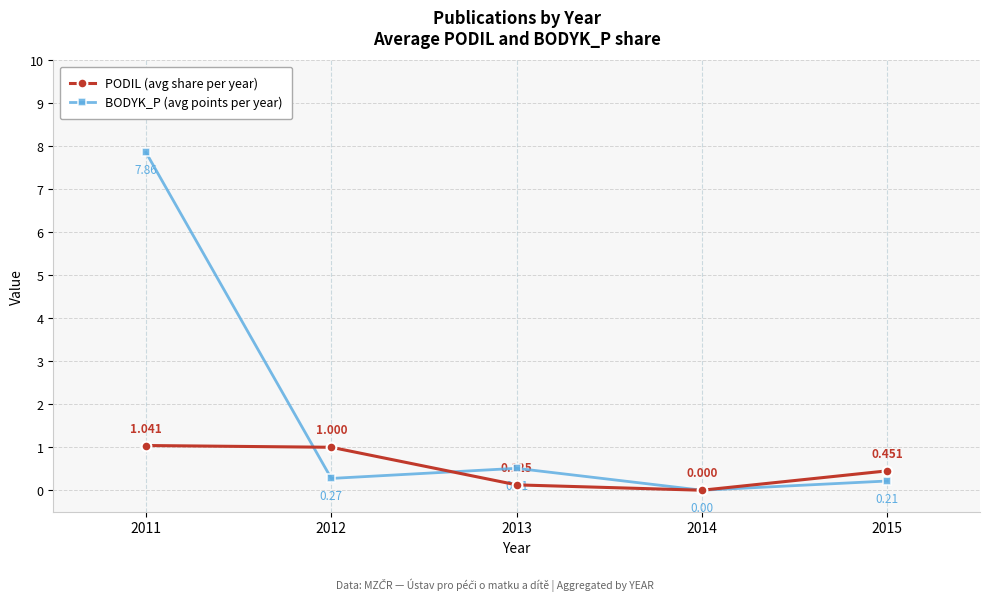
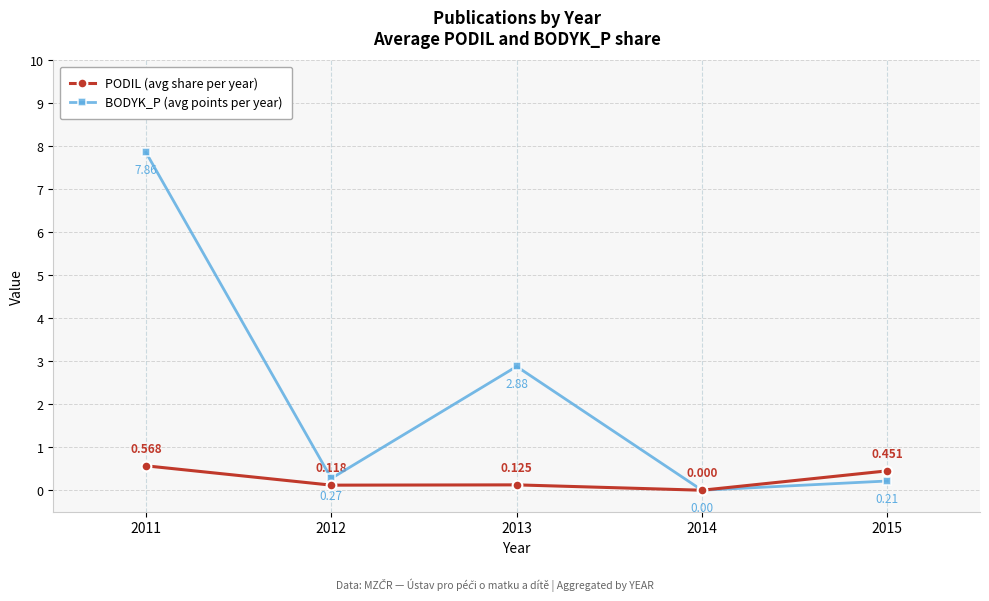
PODIL (avg share per year), 2011: 1.041 -> 0.568
PODIL (avg share per year), 2012: 1.000 -> 0.118
BODYK_P (avg points per year), 2013: 0.51 -> 2.88
